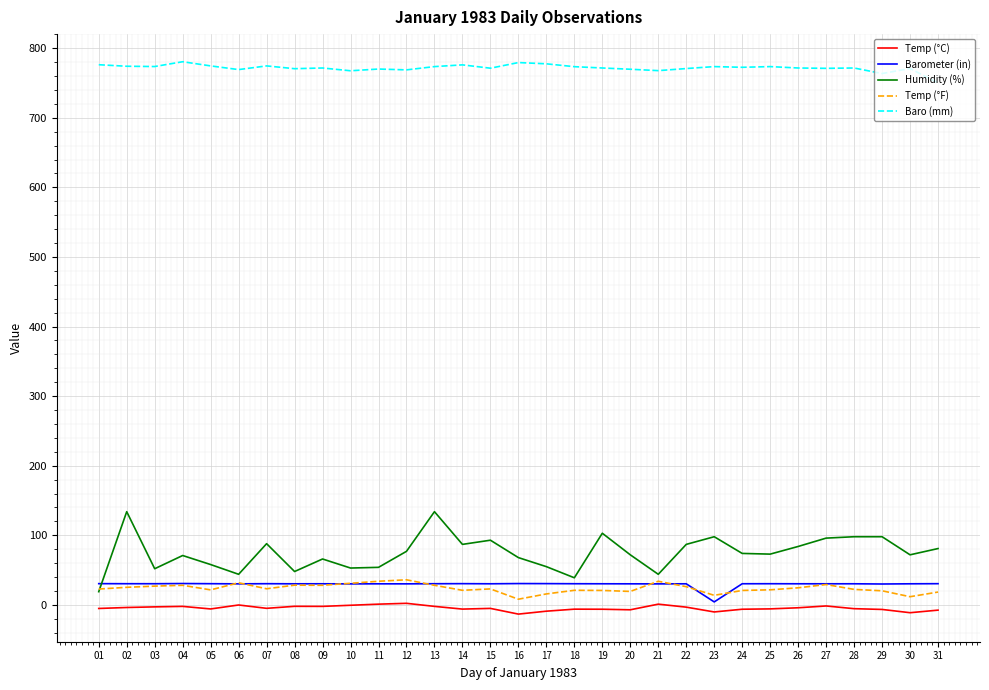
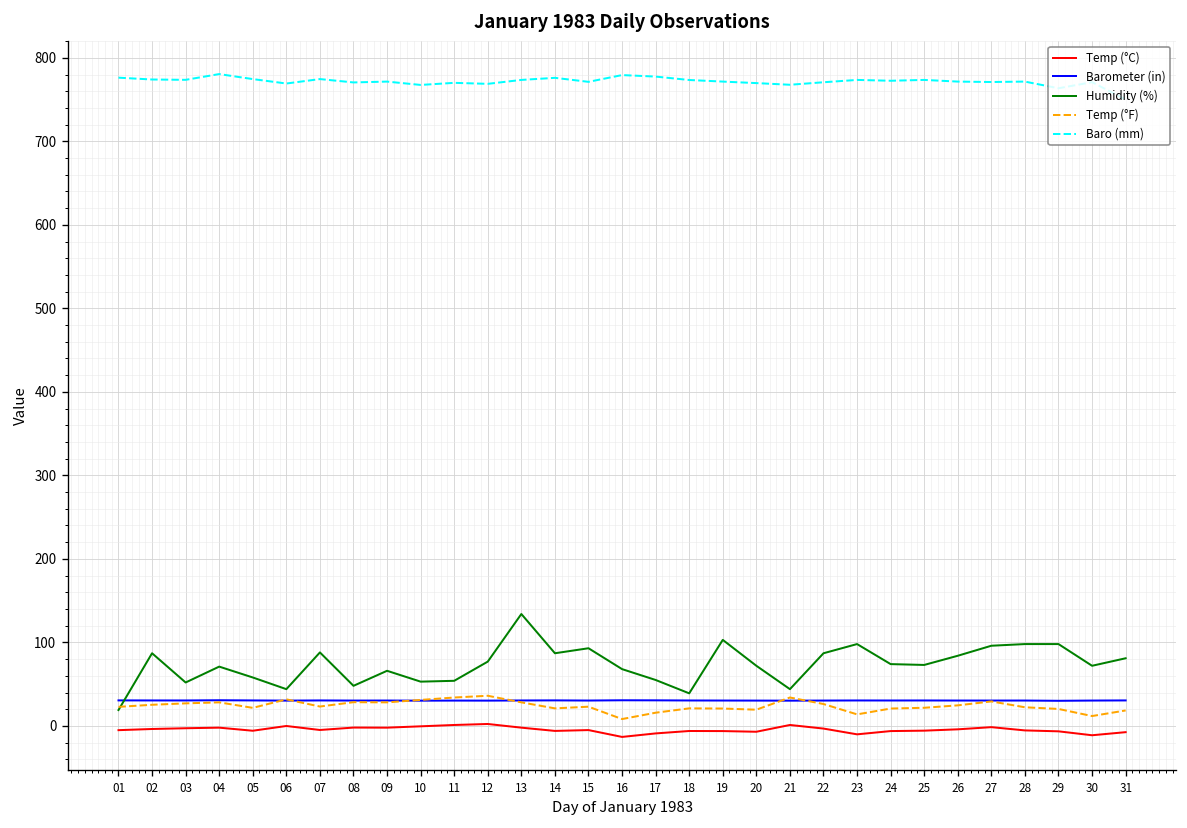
Humidity (%), 02: 130 -> 90
Barometer (in), 23: 0 -> 30
